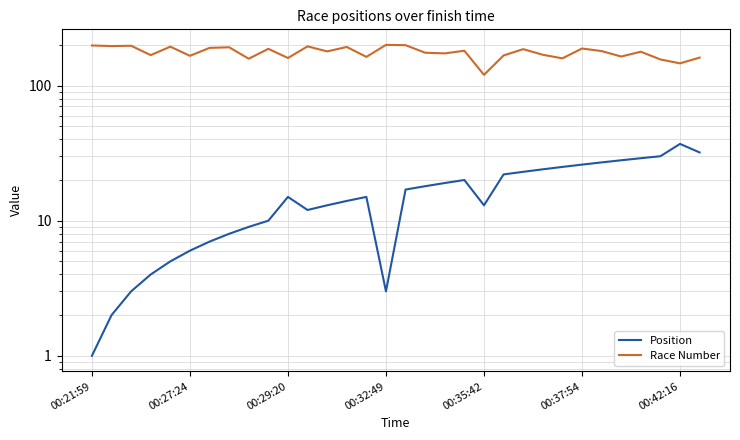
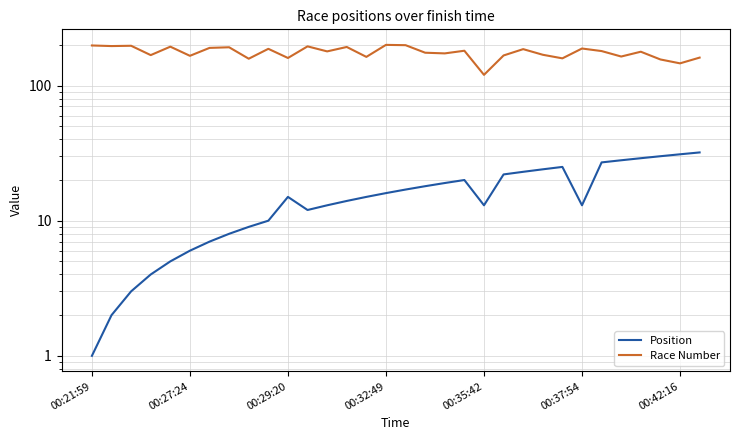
Position, 00:32:49: 3 -> 16
Position, 00:37:54: 26 -> 13
Position, 00:42:16: 37 -> 31
